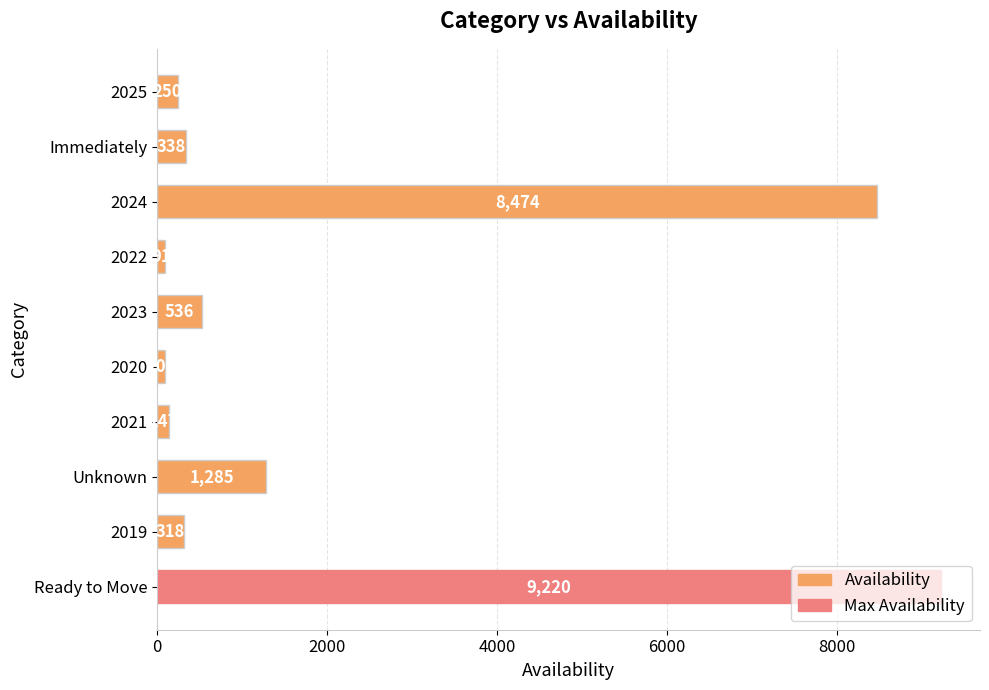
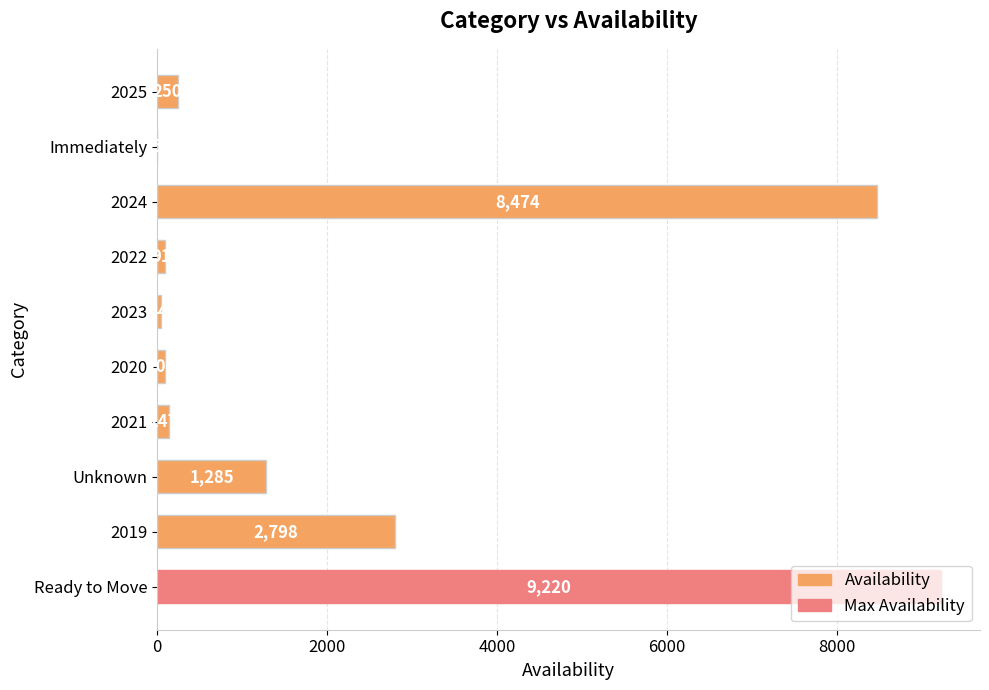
Immediately: 300 -> 0
2023: 500 -> 0
2019: 318 -> 2,798
